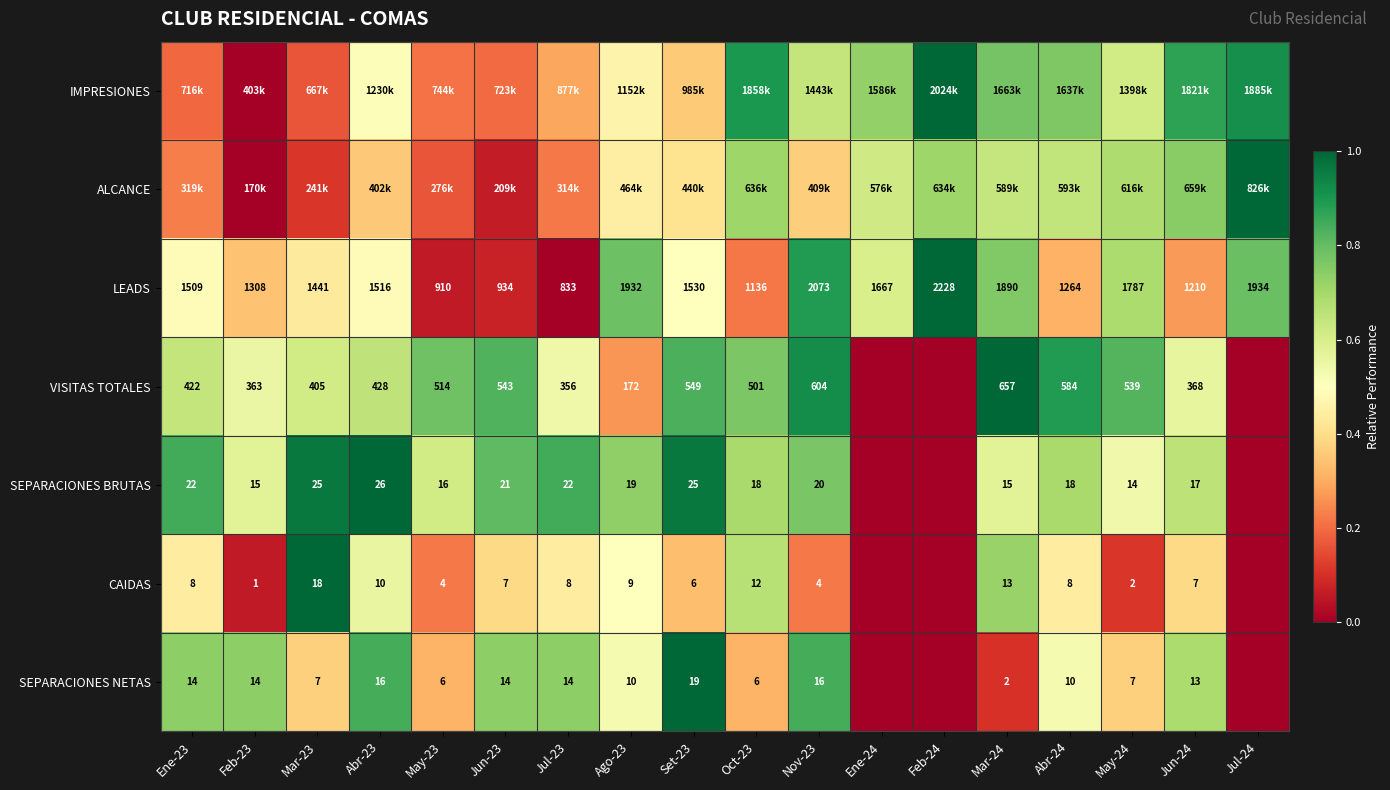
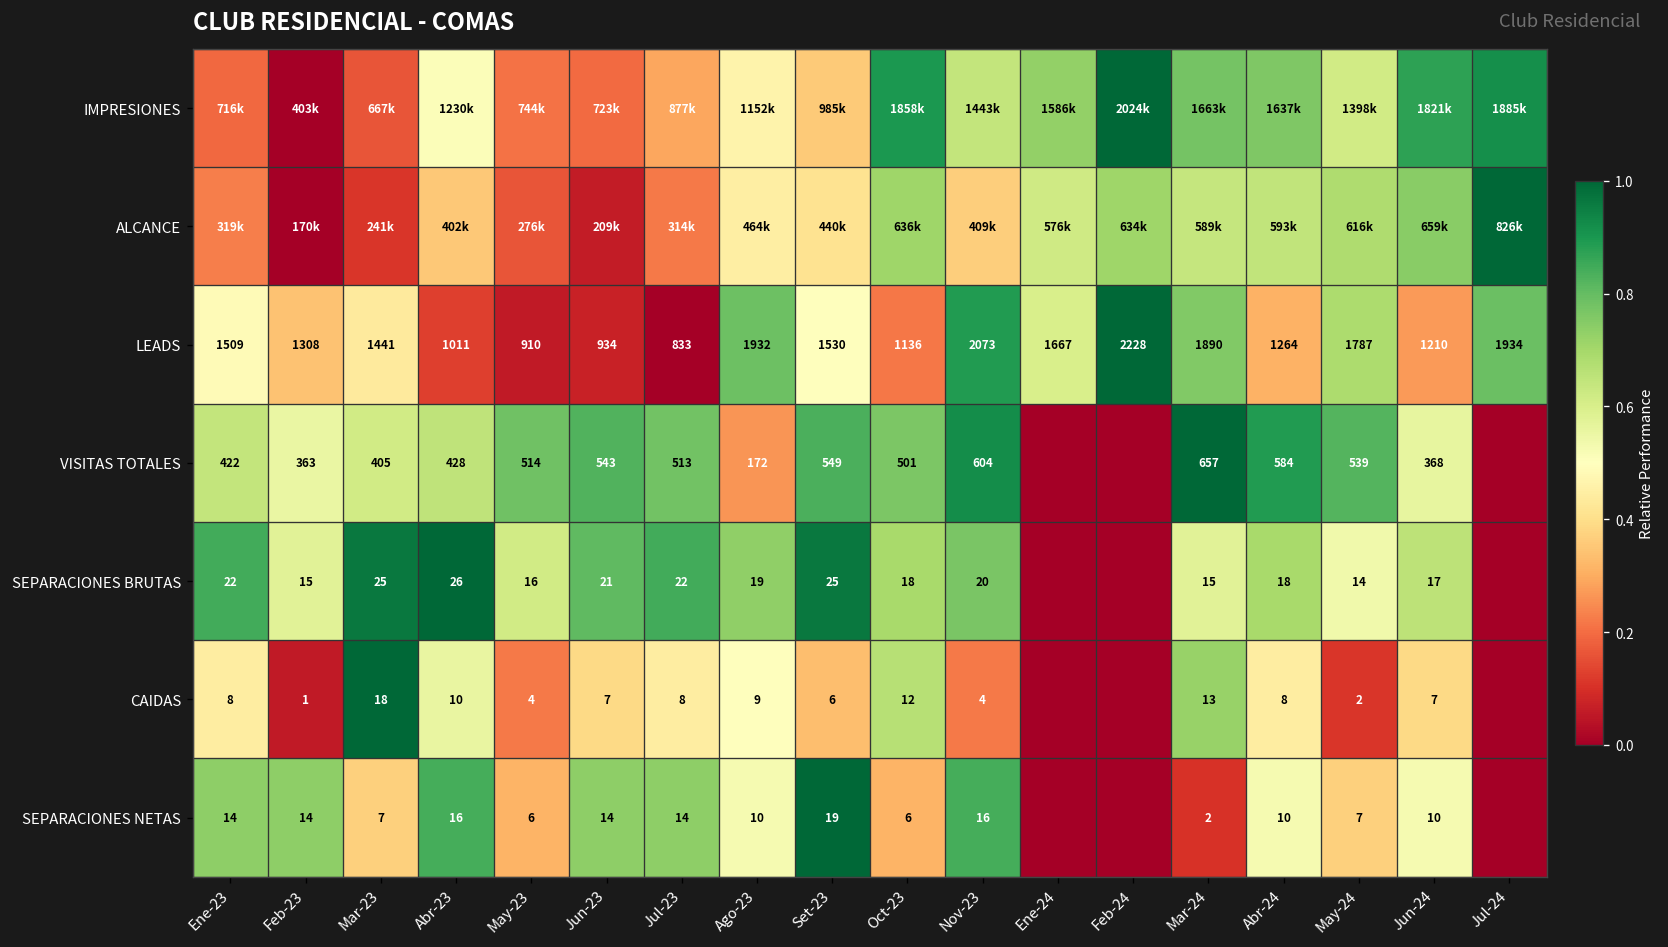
LEADS, Abr-23: 1516 -> 1011
VISITAS TOTALES, Jul-23: 356 -> 513
SEPARACIONES NETAS, Jun-24: 13 -> 10
